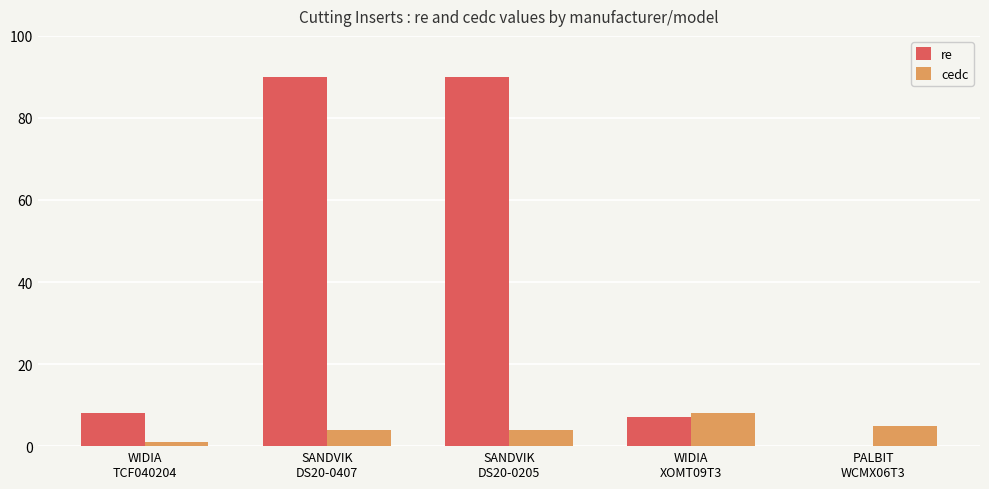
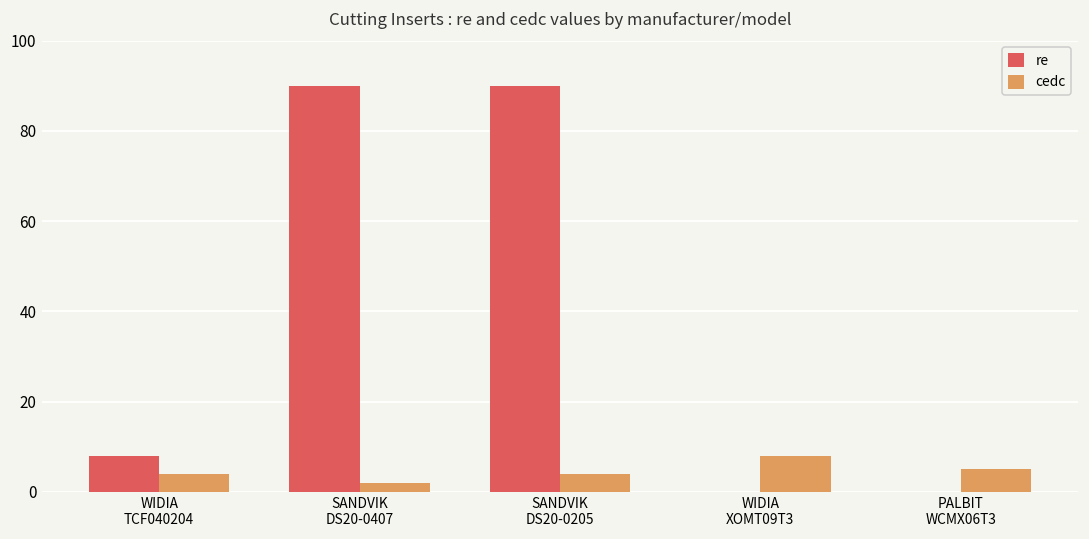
cedc, WIDIA TCF040204: 1 -> 4
cedc, SANDVIK DS20-0407: 4 -> 2
re, WIDIA XOMT09T3: 7 -> 0
